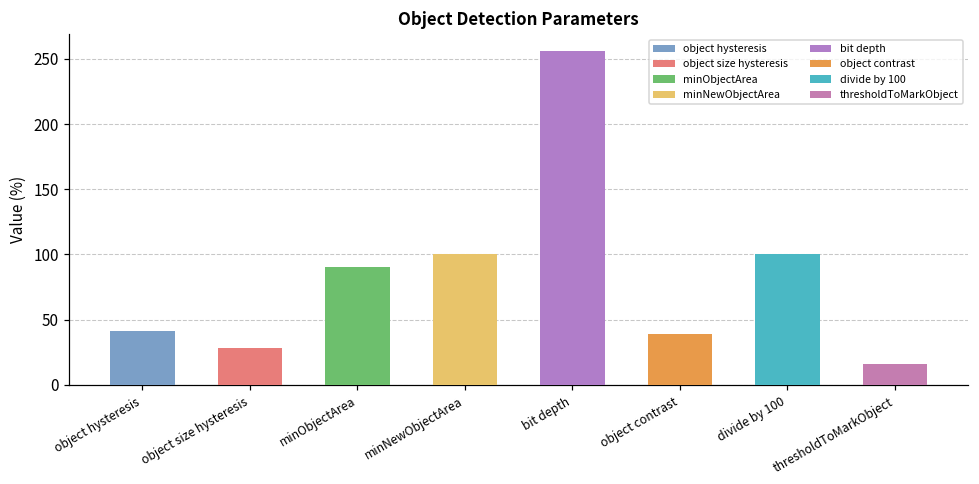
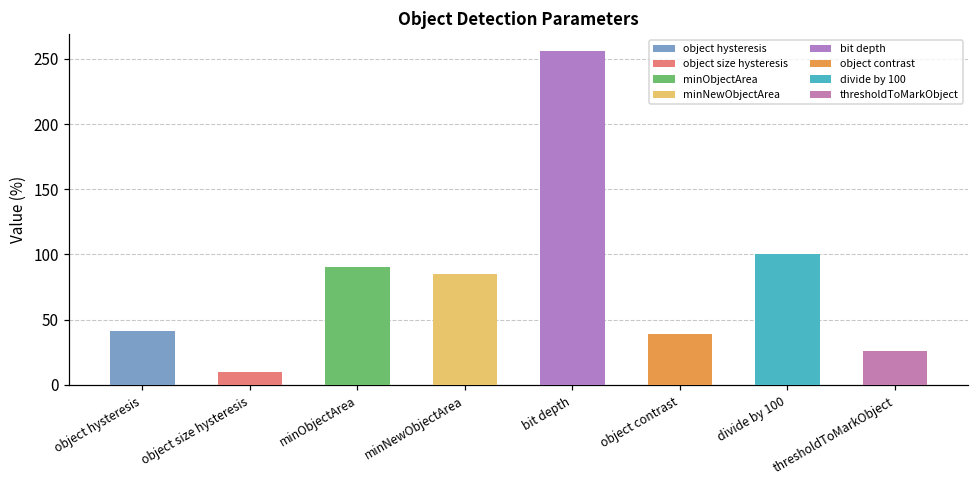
object size hysteresis: 28 -> 10
minNewObjectArea: 100 -> 85
thresholdToMarkObject: 16 -> 26
